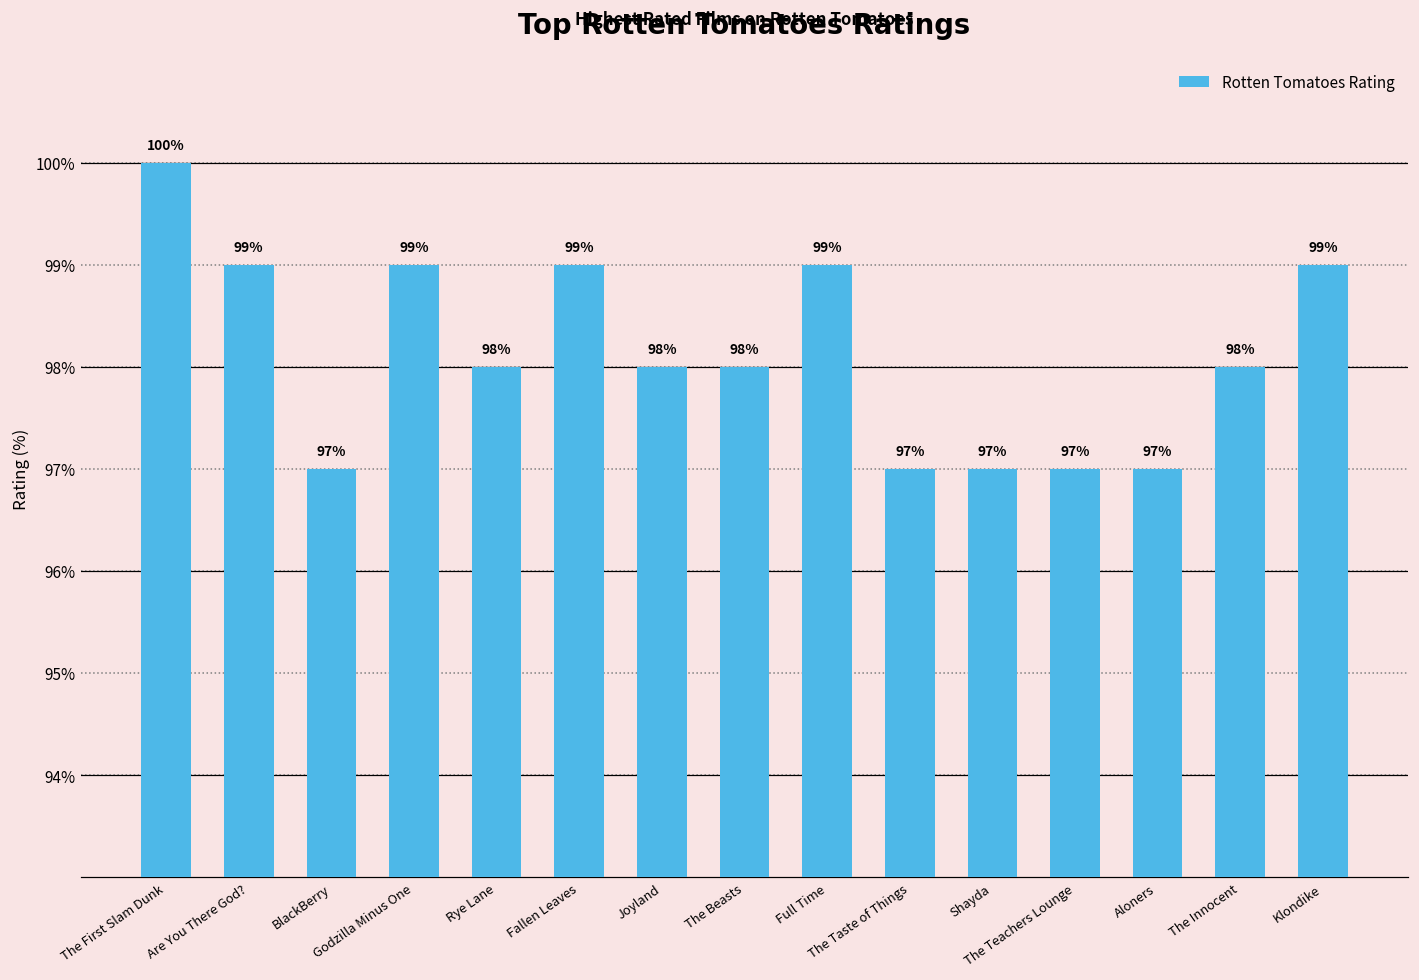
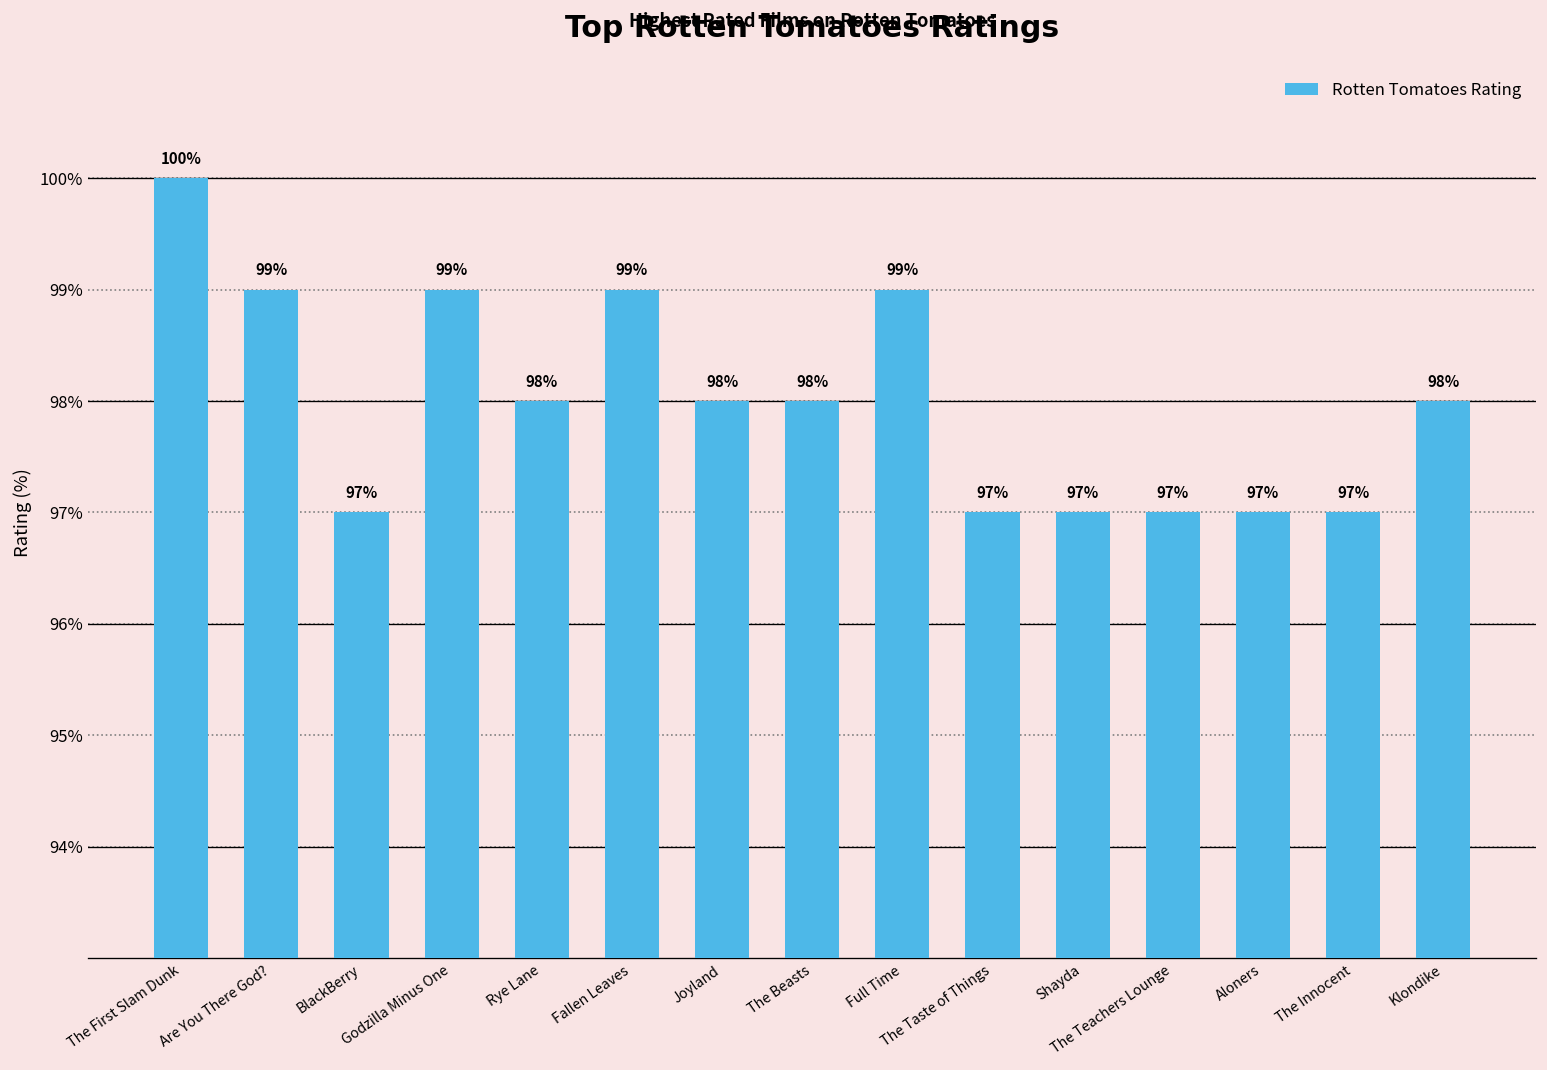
The Innocent: 98% -> 97%
Klondike: 99% -> 98%
